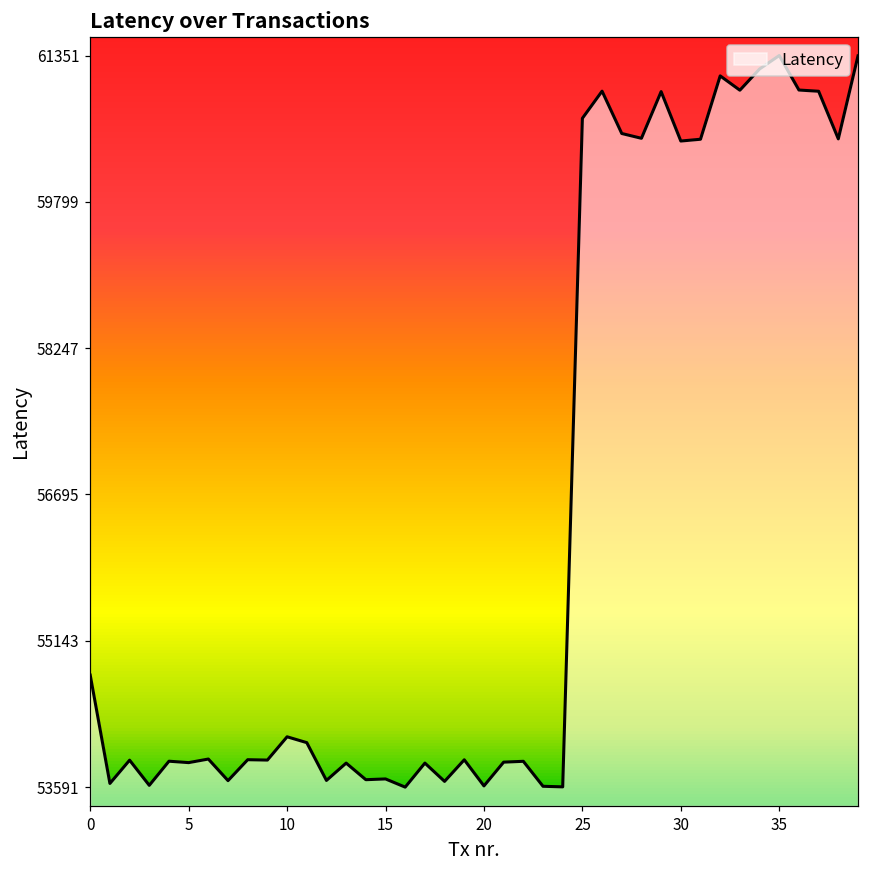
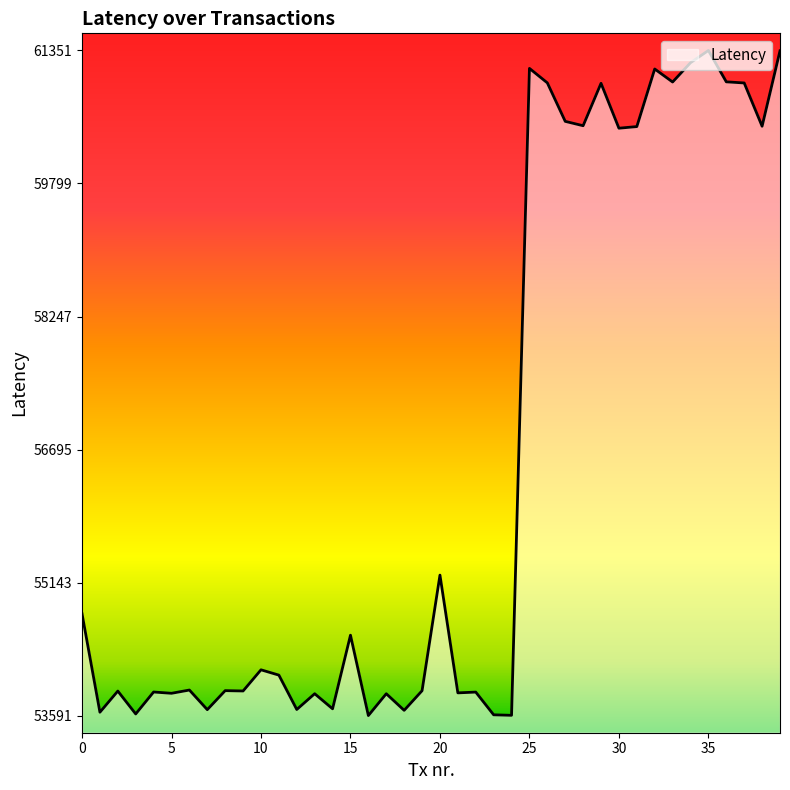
15: 53700 -> 54500
20: 53600 -> 55200
25: 60700 -> 61100
